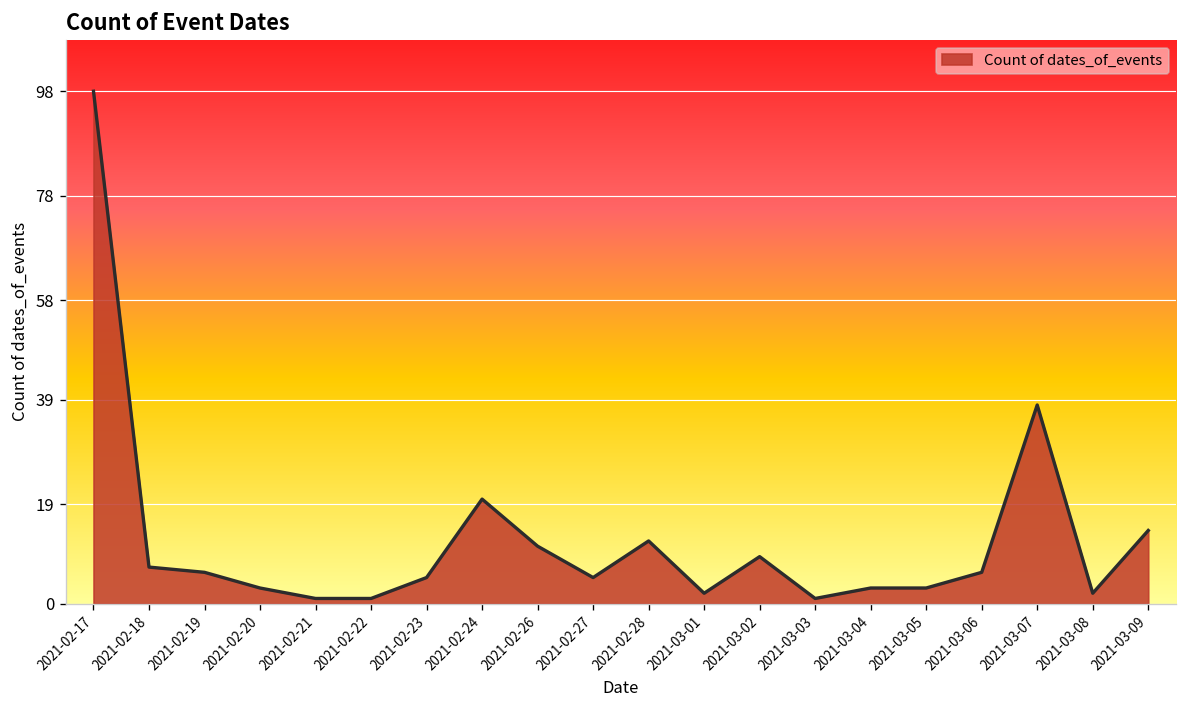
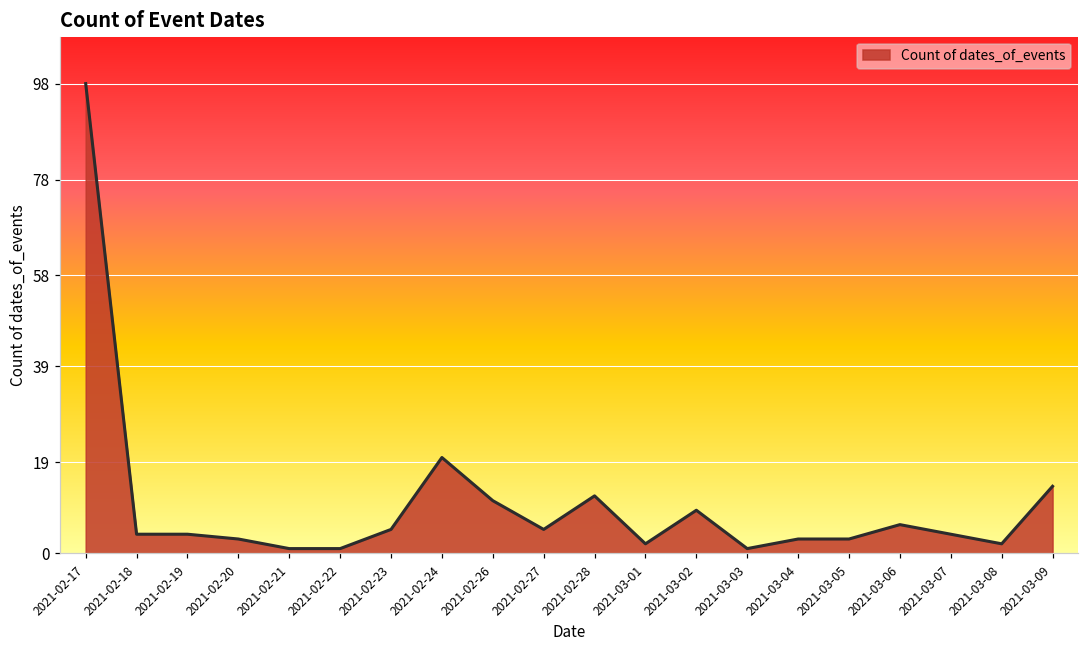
2021-02-18: 7 -> 4
2021-02-19: 6 -> 4
2021-03-07: 38 -> 4
